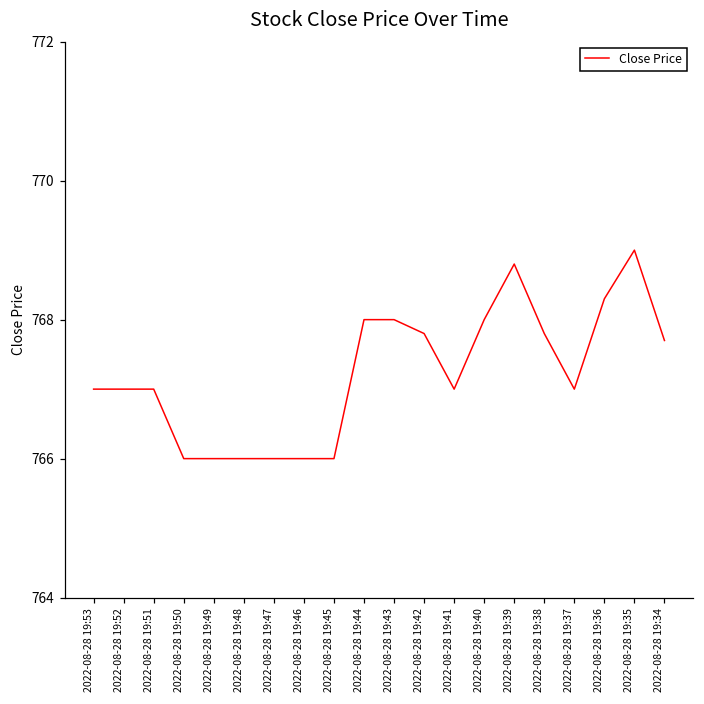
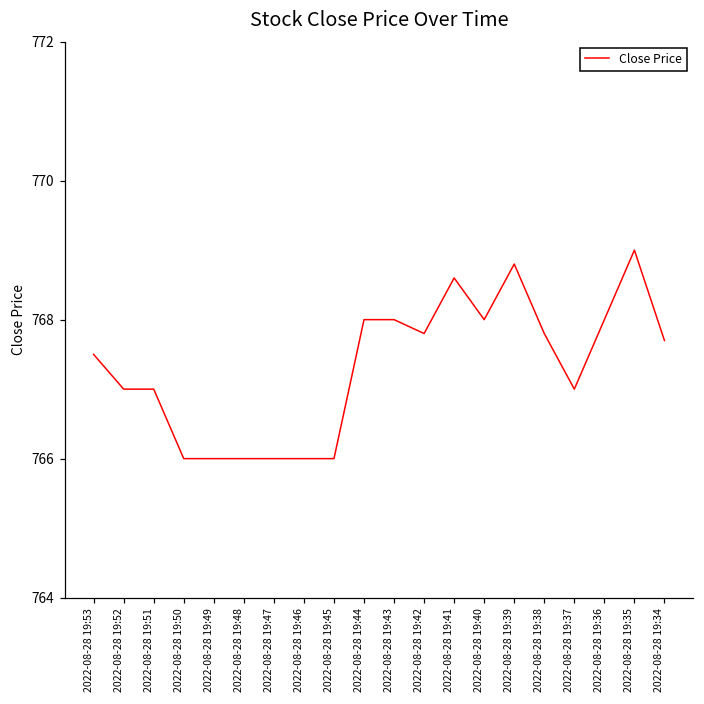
2022-08-28 19:53: 767.0 -> 767.5
2022-08-28 19:41: 767.0 -> 768.6
2022-08-28 19:36: 768.3 -> 768.0
